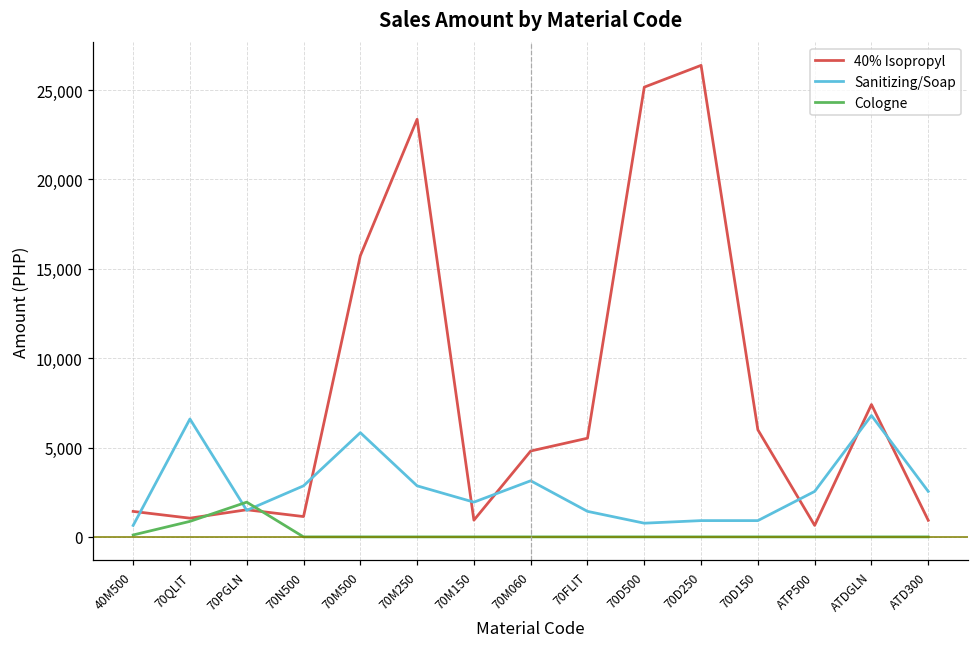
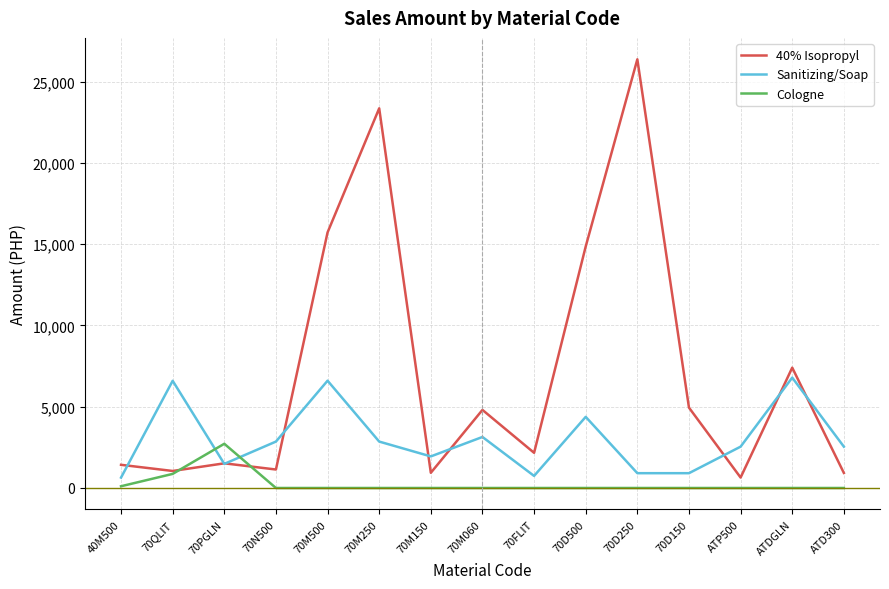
Cologne, 70PGLN: 1,900 -> 2,700
Sanitizing/Soap, 70M500: 5,800 -> 6,600
40% Isopropyl, 70FLIT: 5,500 -> 2,200
Sanitizing/Soap, 70FLIT: 1,400 -> 700
40% Isopropyl, 70D500: 25,200 -> 14,900
Sanitizing/Soap, 70D500: 800 -> 4,400
40% Isopropyl, 70D150: 6,000 -> 4,900
